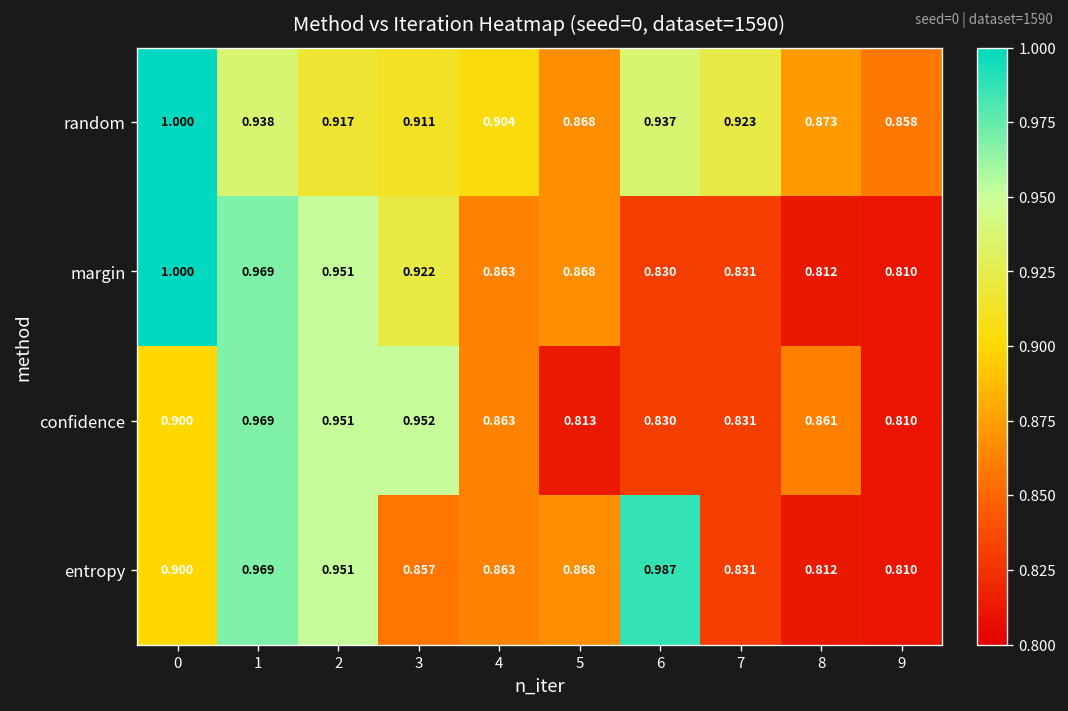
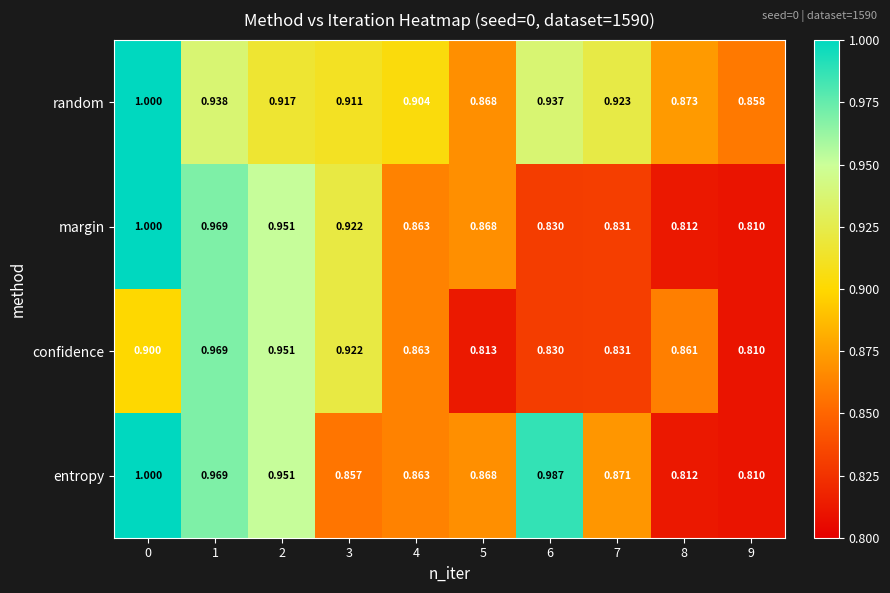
confidence, 3: 0.952 -> 0.922
entropy, 0: 0.900 -> 1.000
entropy, 7: 0.831 -> 0.871
